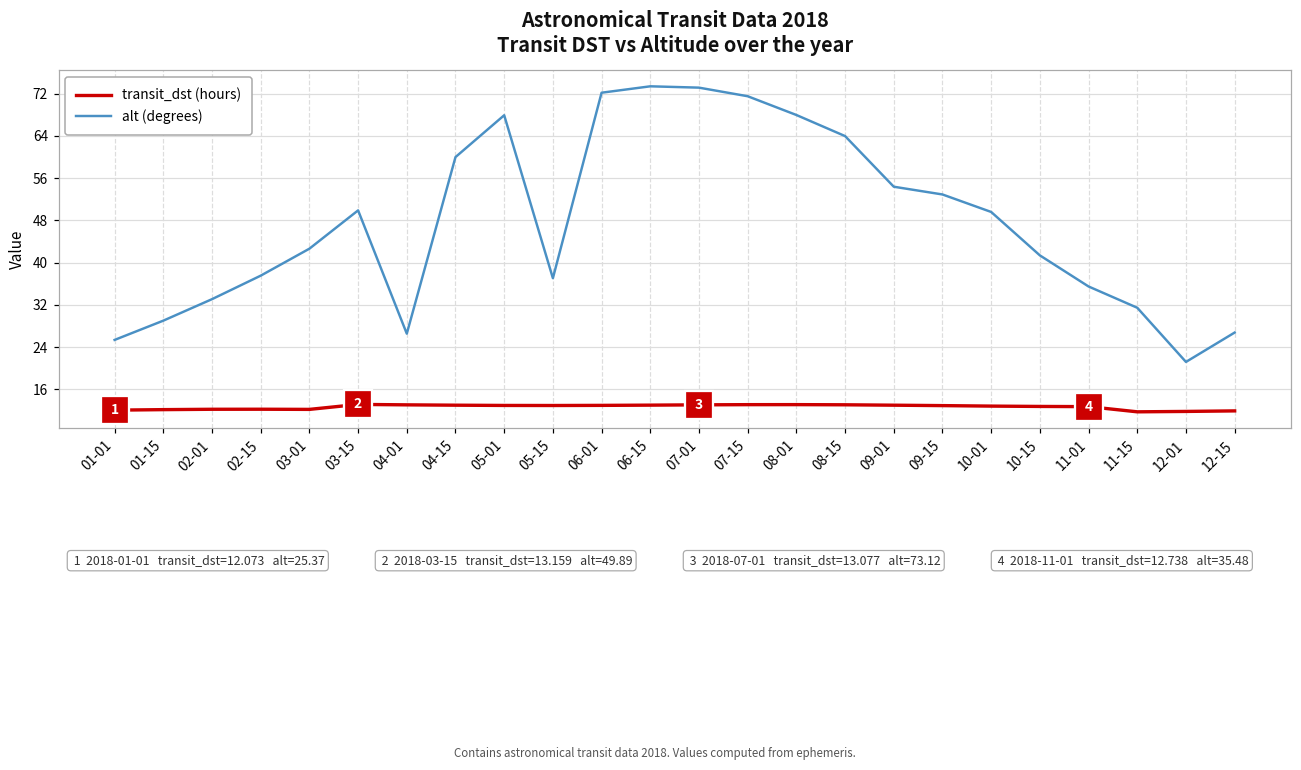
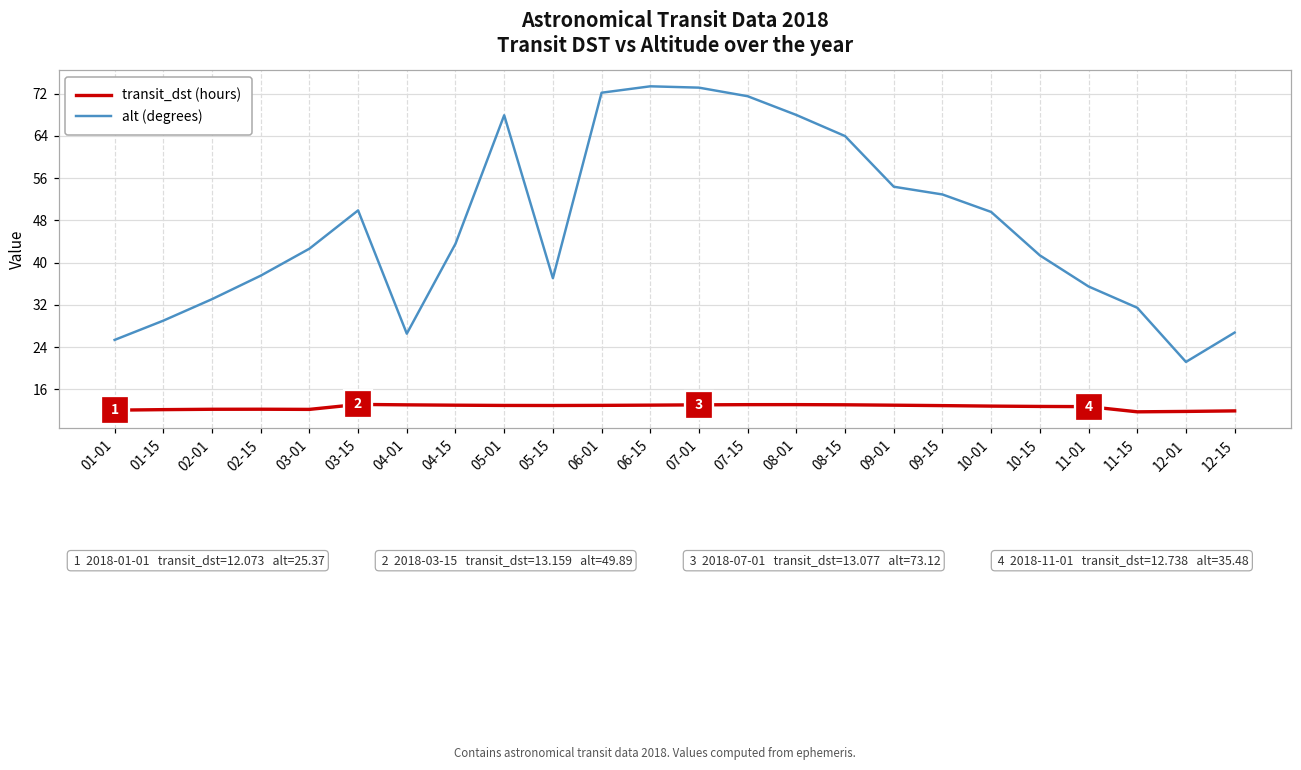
alt (degrees), 04-15: 60 -> 44
